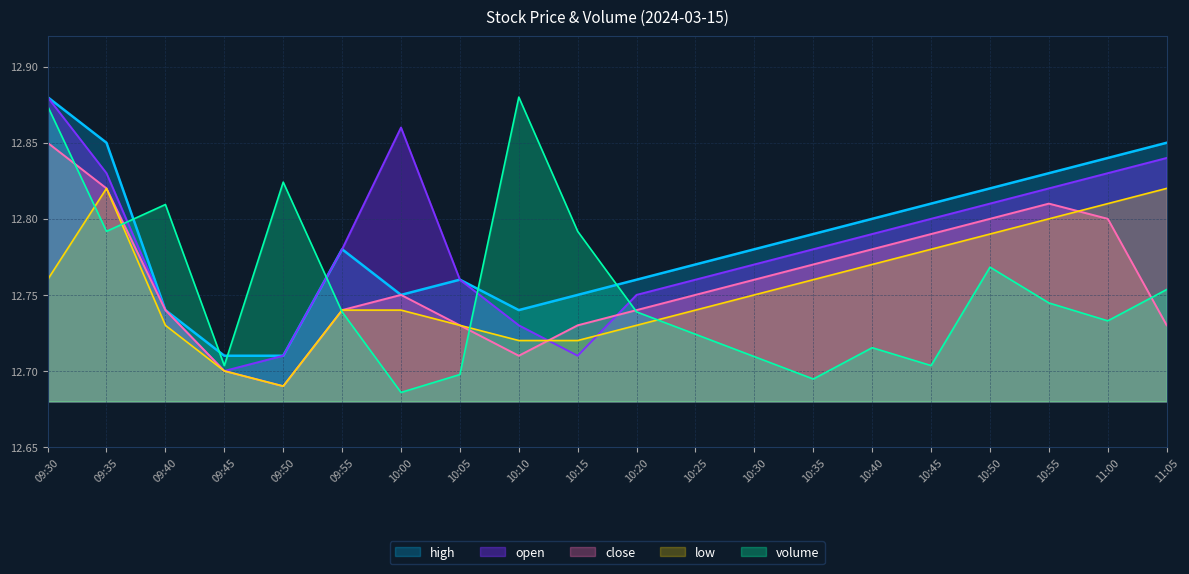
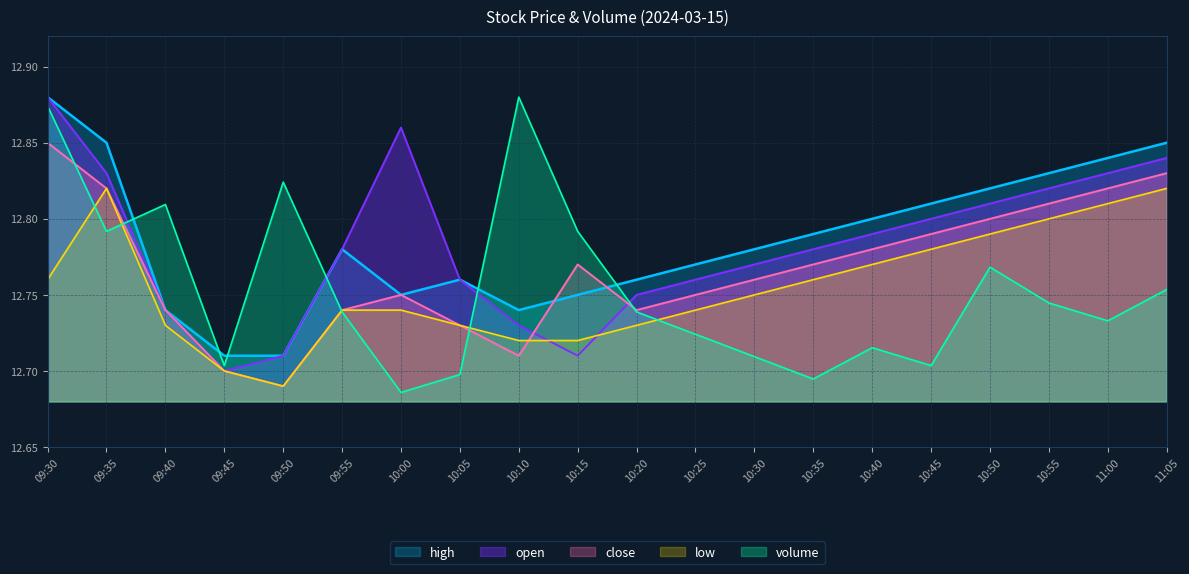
close, 10:15: 12.73 -> 12.77
close, 11:00: 12.80 -> 12.82
close, 11:05: 12.73 -> 12.83
